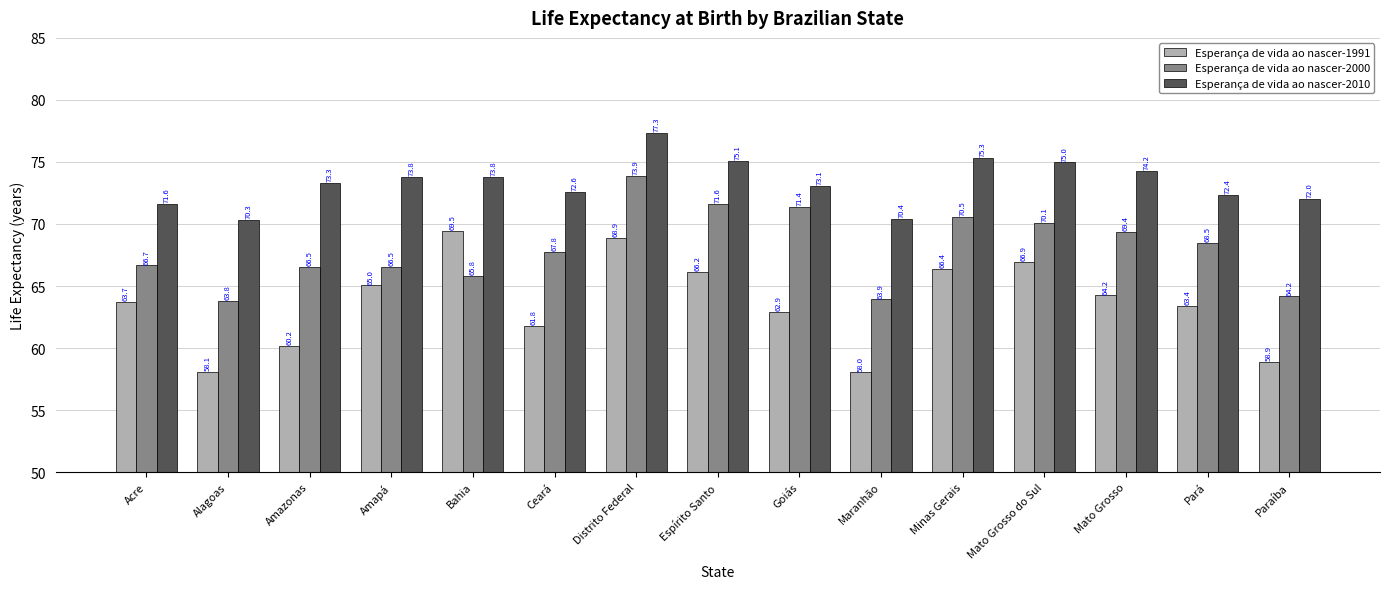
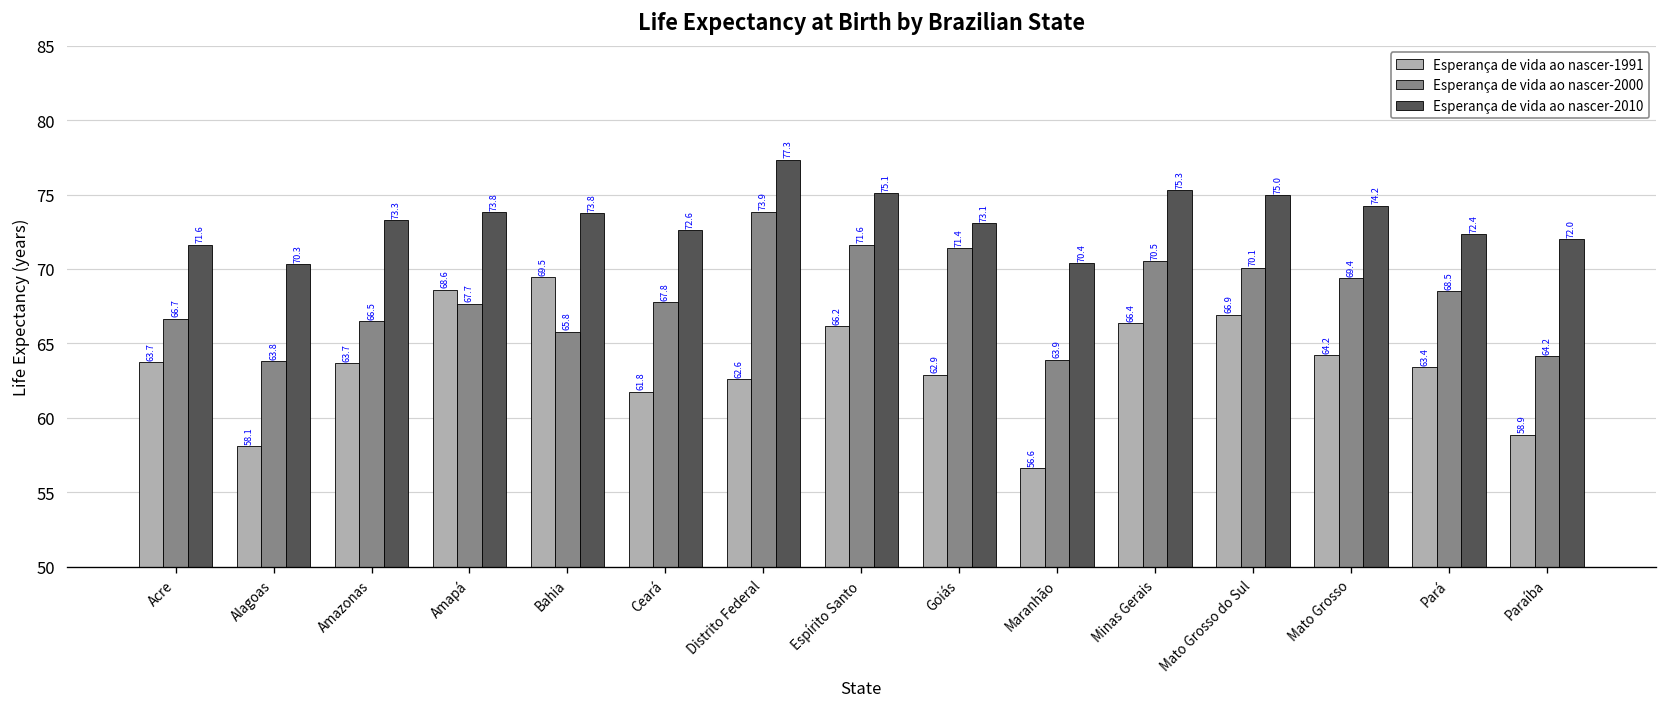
Esperança de vida ao nascer-1991, Amazonas: 60.2 -> 63.7
Esperança de vida ao nascer-1991, Amapá: 65.0 -> 68.6
Esperança de vida ao nascer-2000, Amapá: 66.5 -> 67.7
Esperança de vida ao nascer-1991, Distrito Federal: 68.9 -> 62.6
Esperança de vida ao nascer-1991, Maranhão: 58.0 -> 56.6
